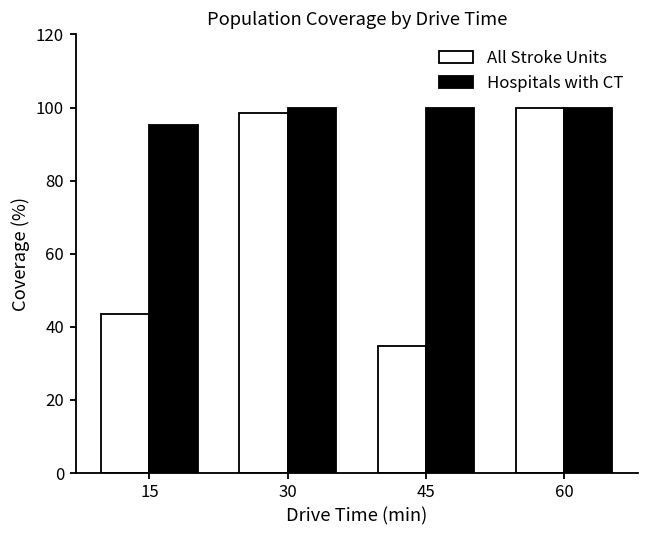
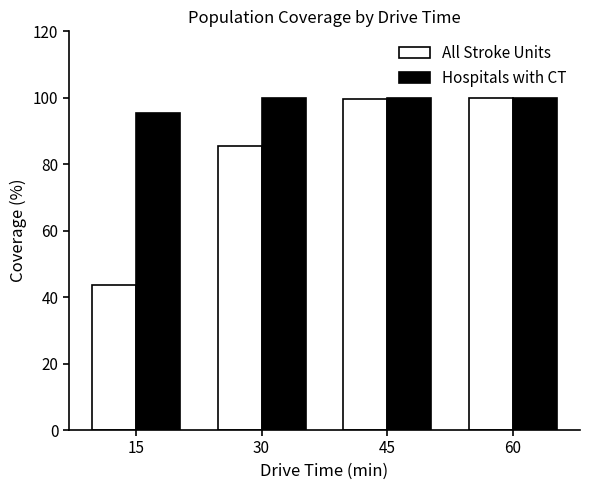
All Stroke Units, 30: 99 -> 86
All Stroke Units, 45: 35 -> 100
